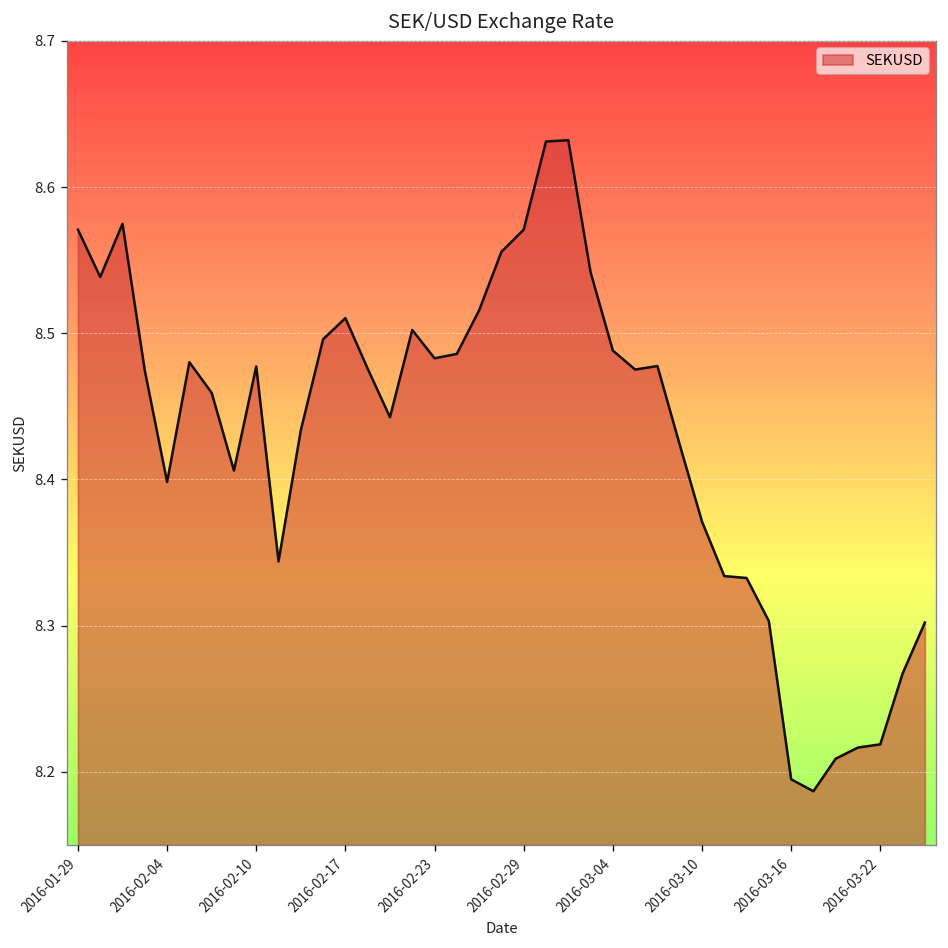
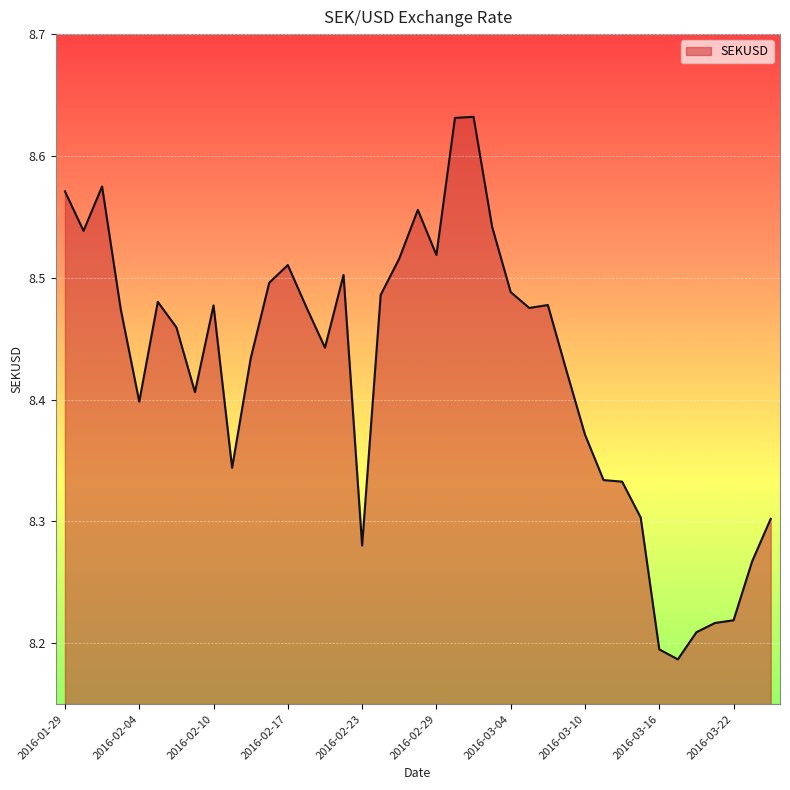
2016-02-23: 8.483 -> 8.280
2016-02-29: 8.571 -> 8.519
